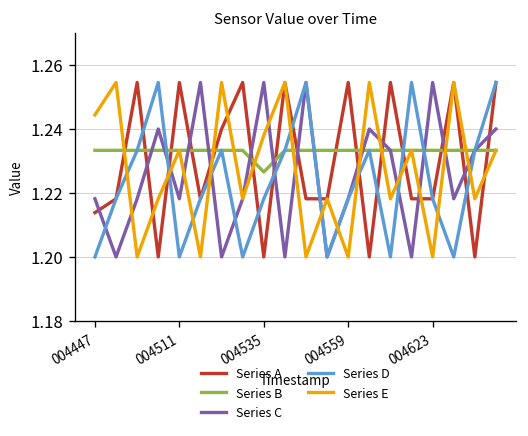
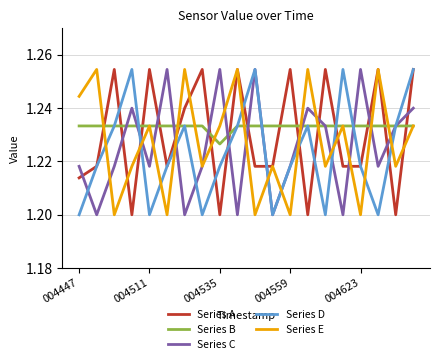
Series E, 004535: 1.238 -> 1.233
